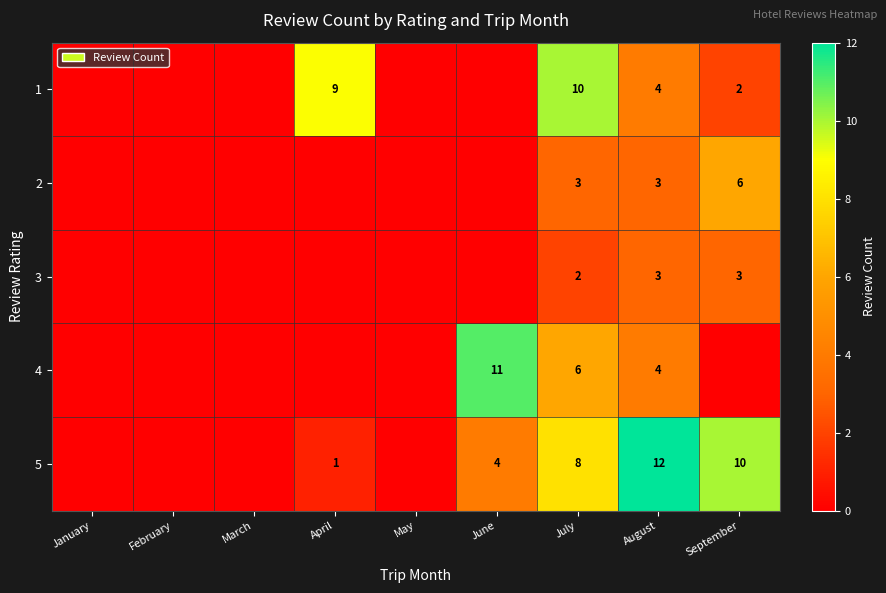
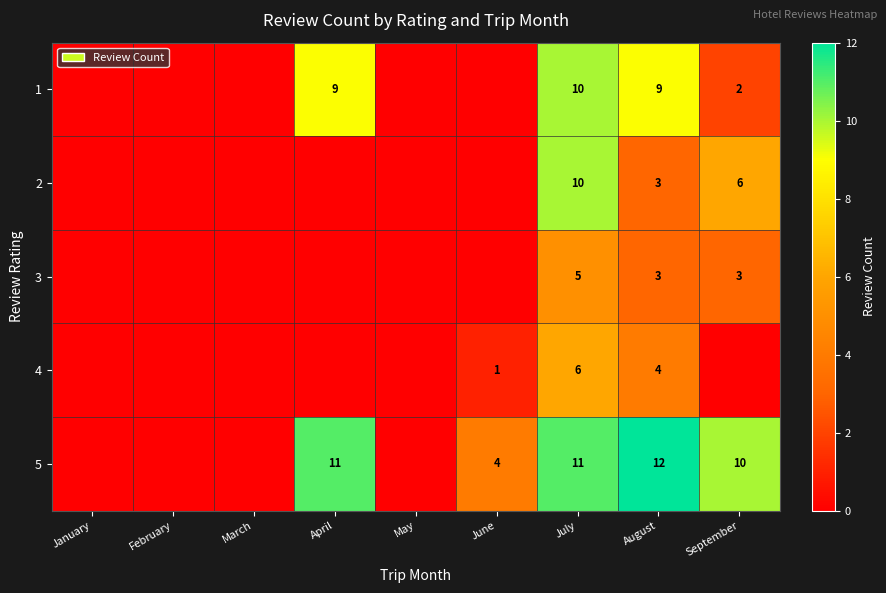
1, August: 4 -> 9
2, July: 3 -> 10
3, July: 2 -> 5
4, June: 11 -> 1
5, April: 1 -> 11
5, July: 8 -> 11
